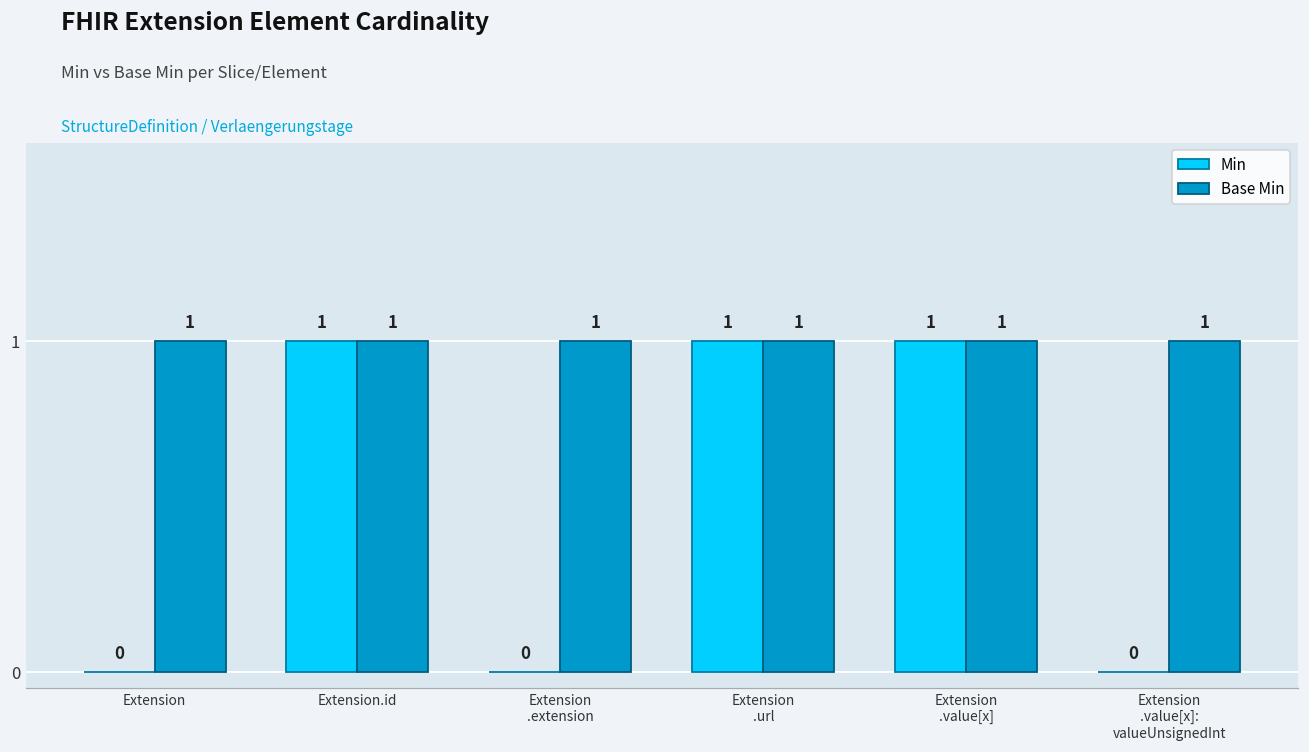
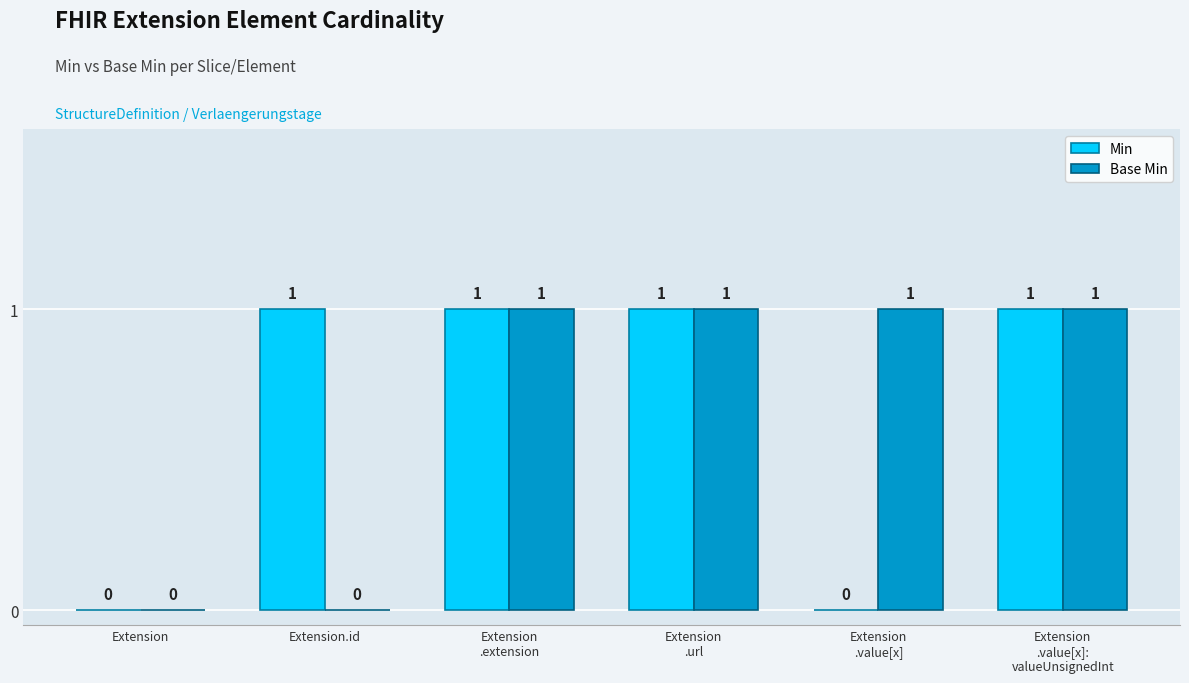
Base Min, Extension: 1 -> 0
Base Min, Extension.id: 1 -> 0
Min, Extension .extension: 0 -> 1
Min, Extension .value[x]: 1 -> 0
Min, Extension .value[x]: valueUnsignedInt: 0 -> 1
